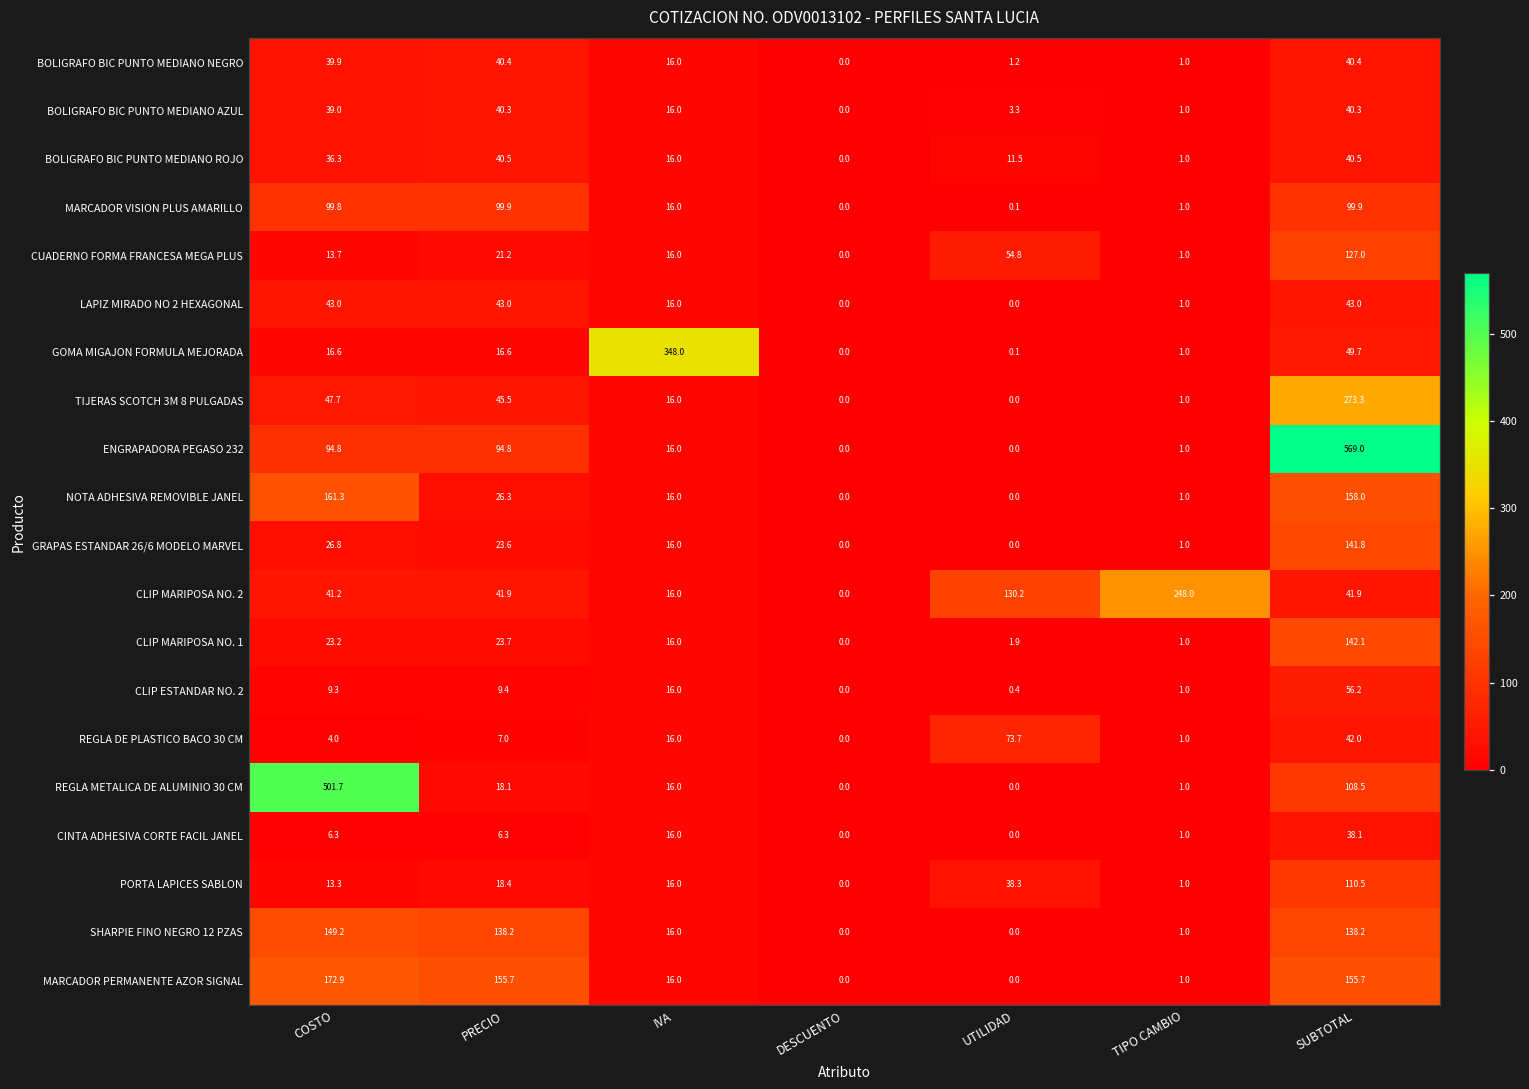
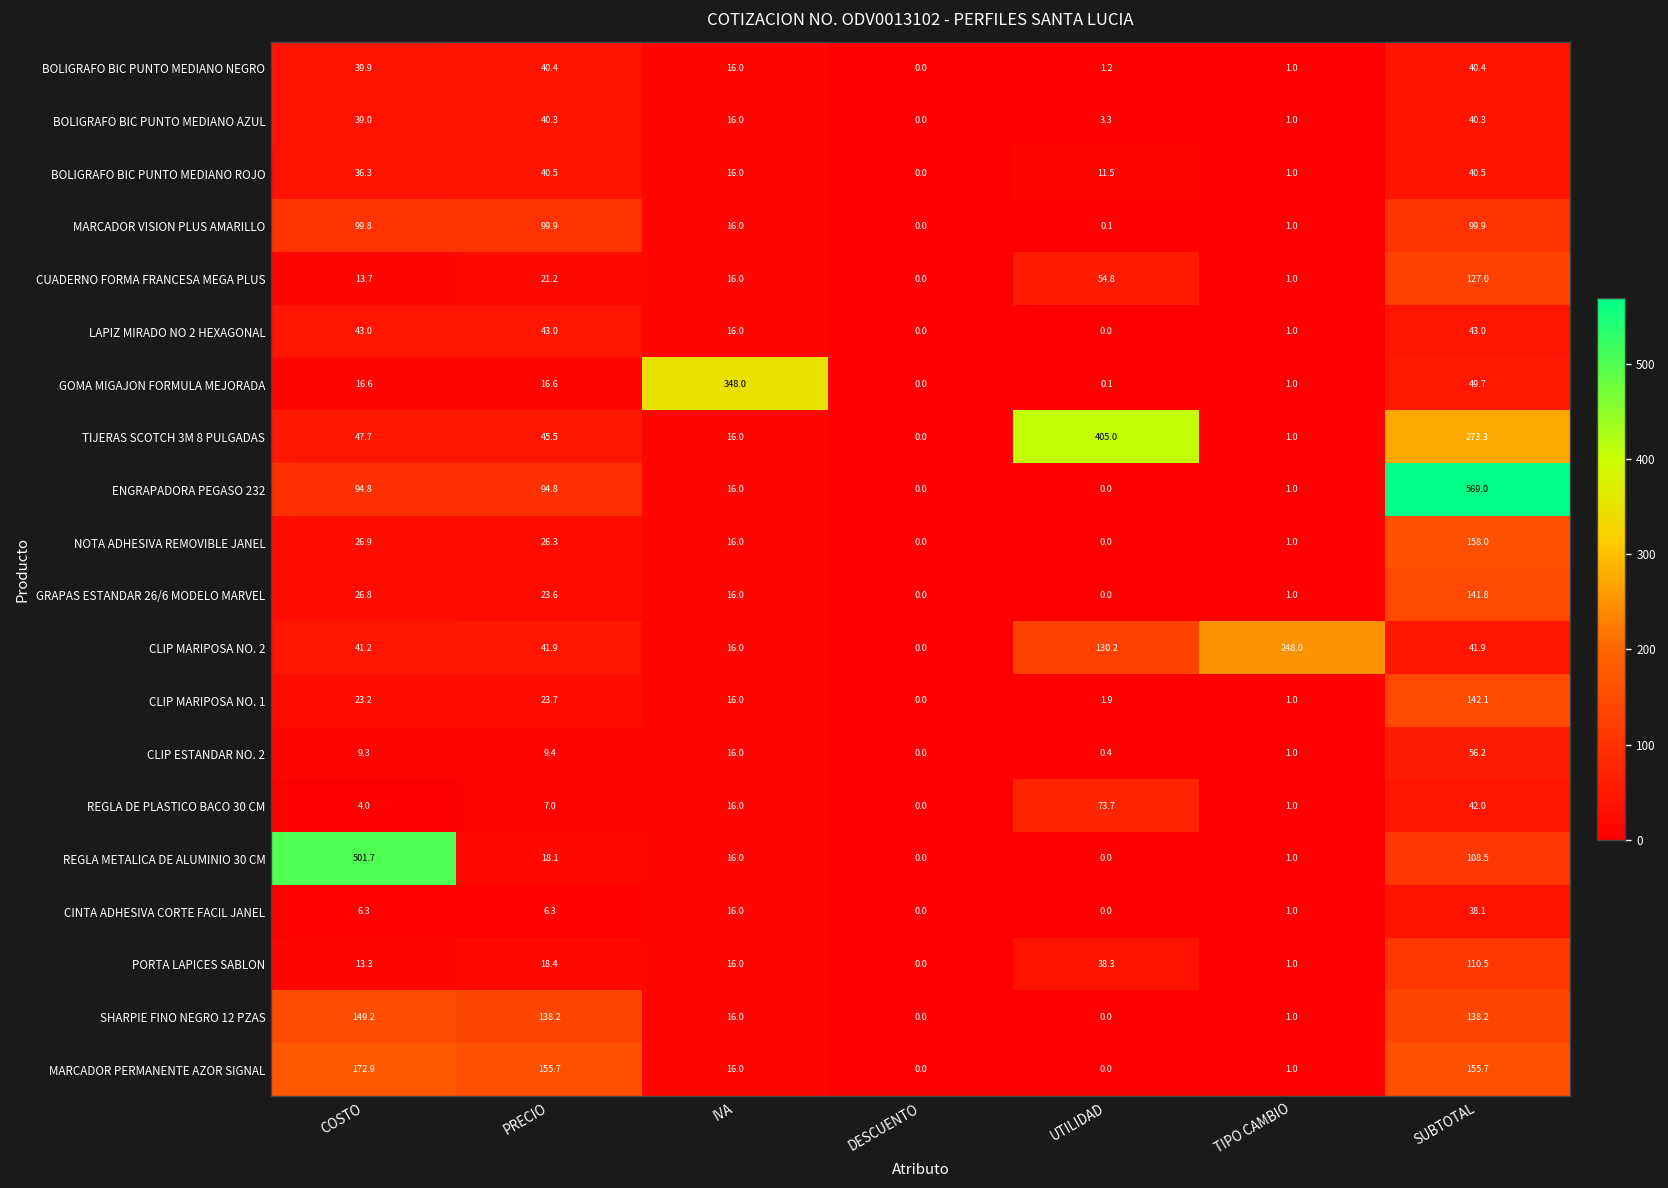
TIJERAS SCOTCH 3M 8 PULGADAS, UTILIDAD: 0.0 -> 405.0
NOTA ADHESIVA REMOVIBLE JANEL, COSTO: 161.3 -> 26.9
